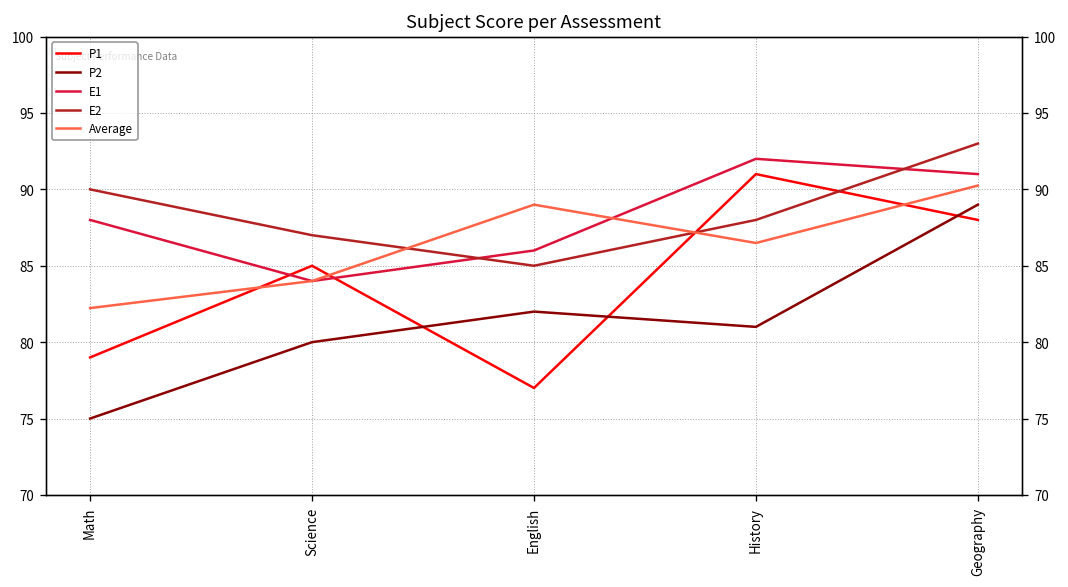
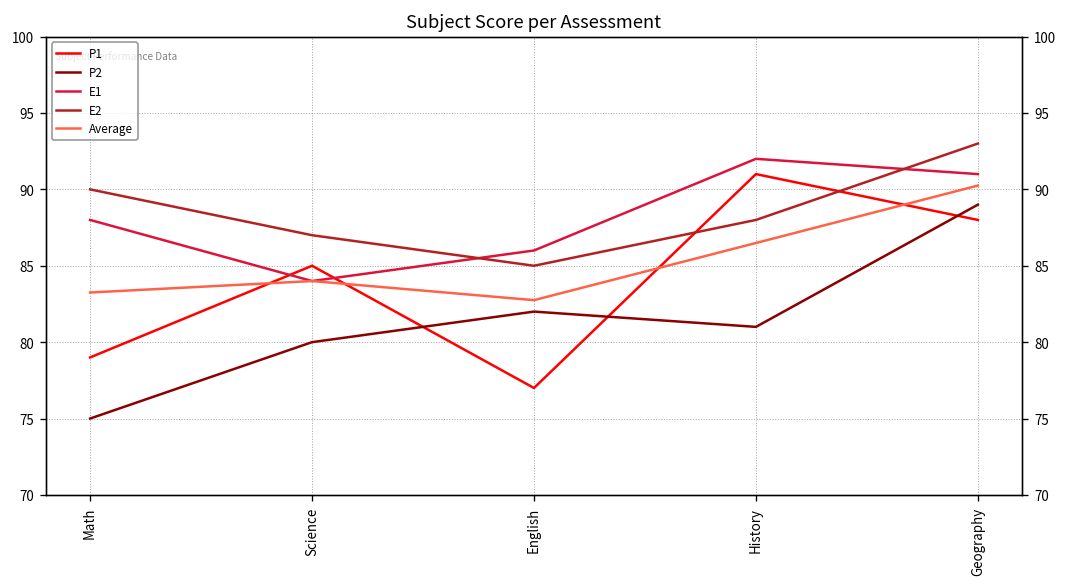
Average, Math: 82.2 -> 83.3
Average, English: 89.0 -> 82.8
